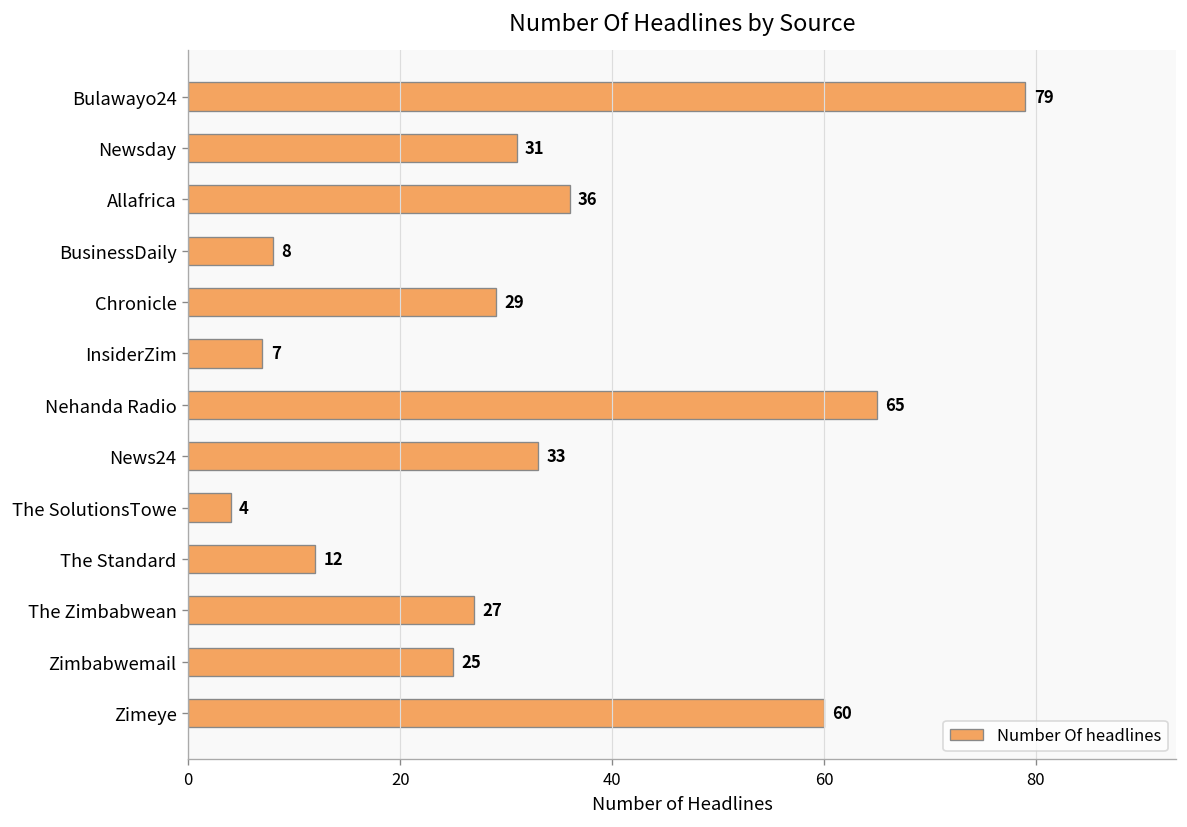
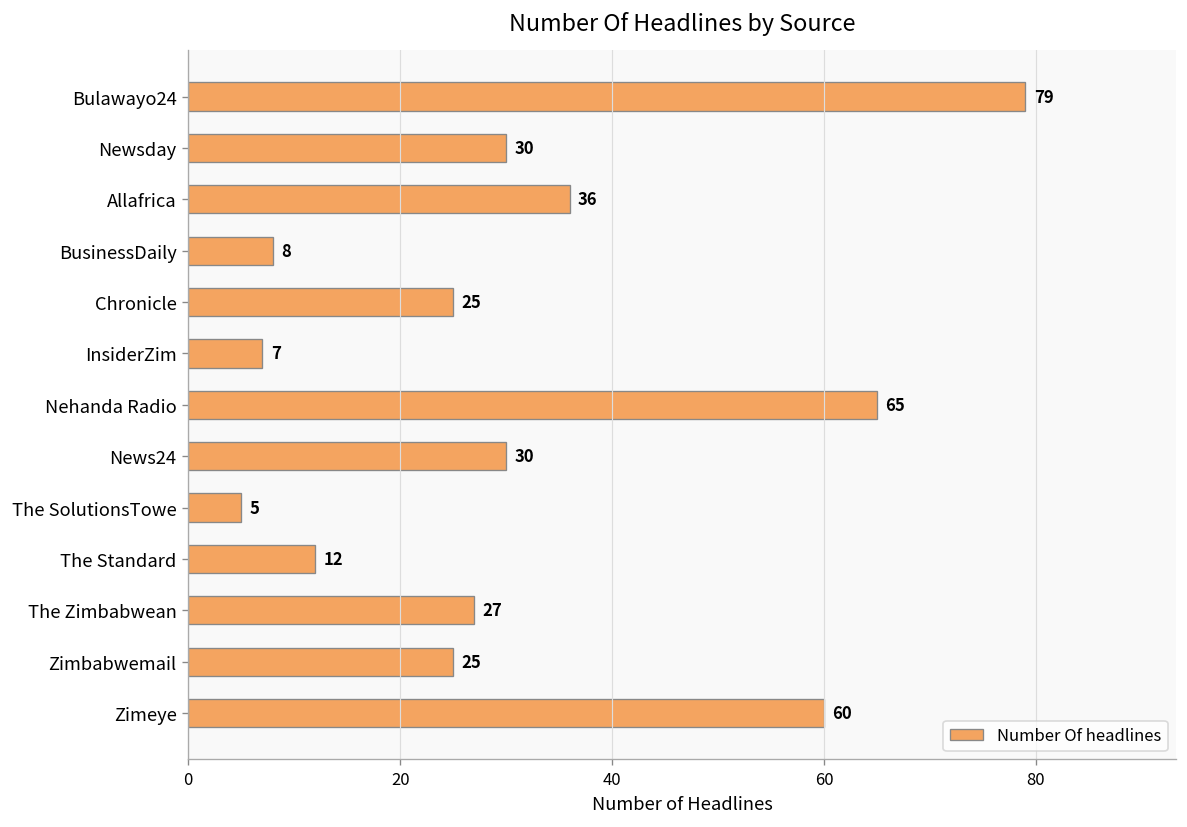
Newsday: 31 -> 30
Chronicle: 29 -> 25
News24: 33 -> 30
The SolutionsTowe: 4 -> 5
